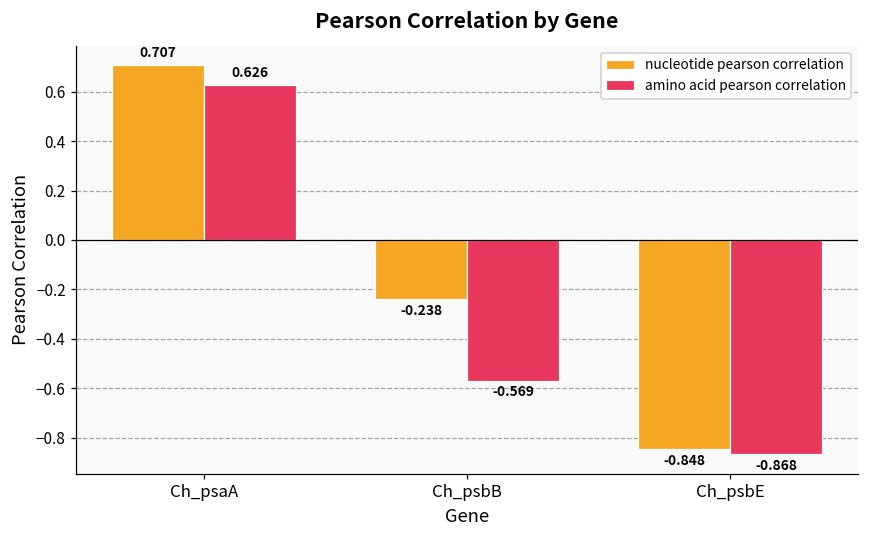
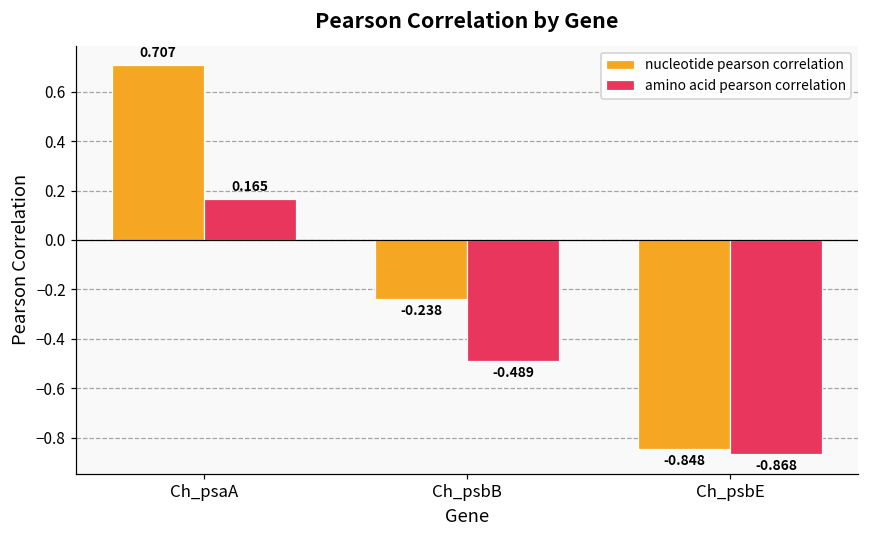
amino acid pearson correlation, Ch_psaA: 0.626 -> 0.165
amino acid pearson correlation, Ch_psbB: -0.569 -> -0.489
